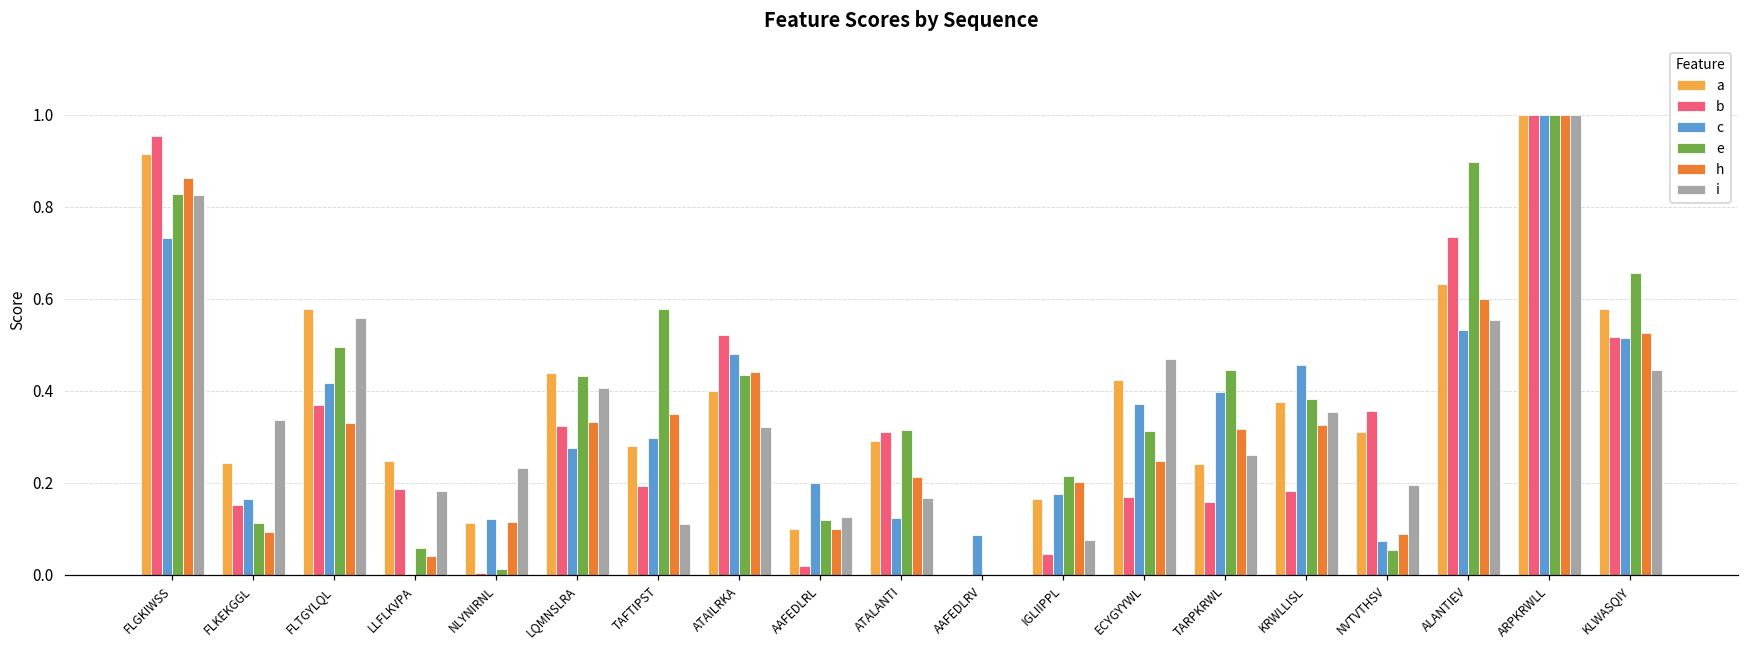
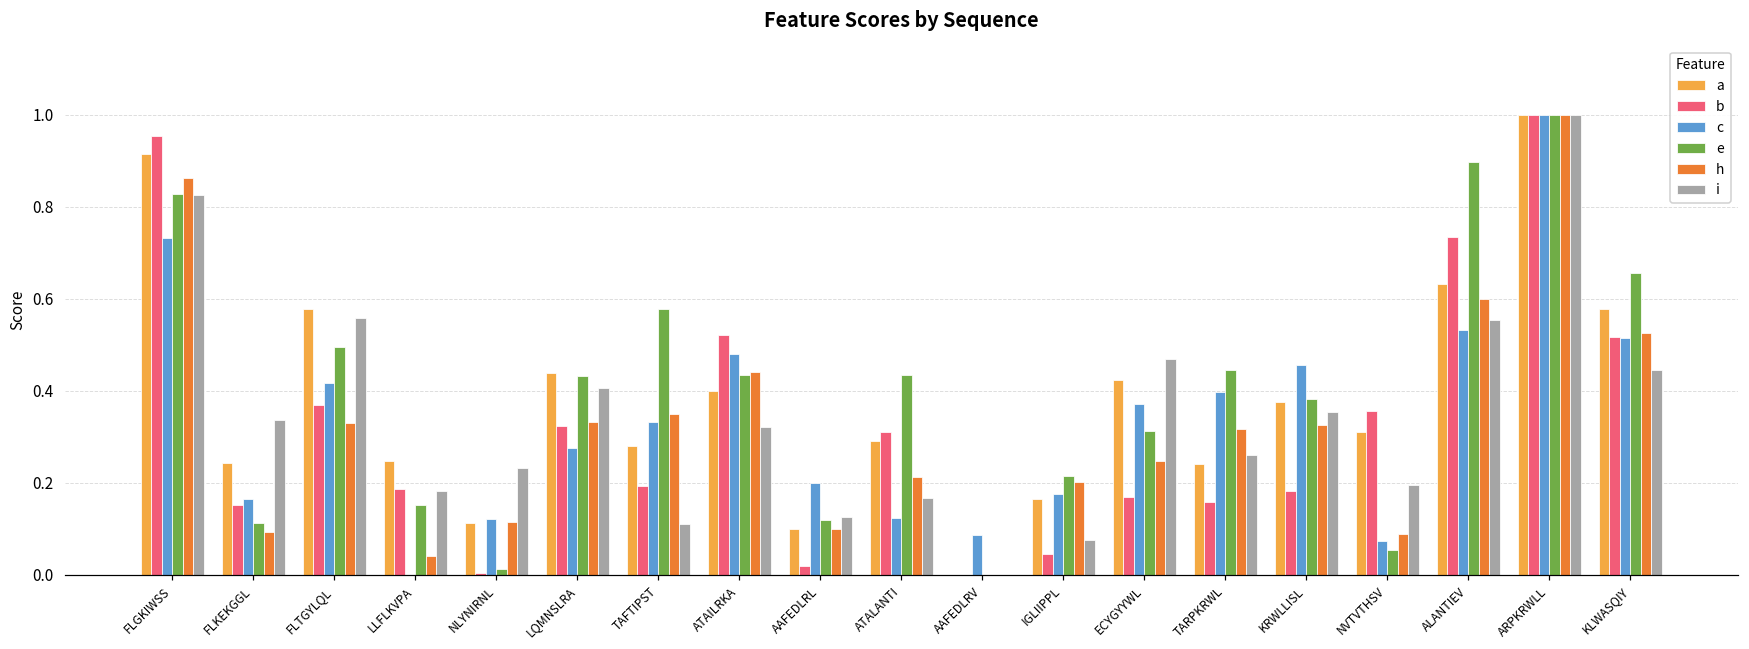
e, LLFLKVPA: 0.06 -> 0.15
c, TAFTIPST: 0.30 -> 0.33
e, ATALANTI: 0.32 -> 0.43
